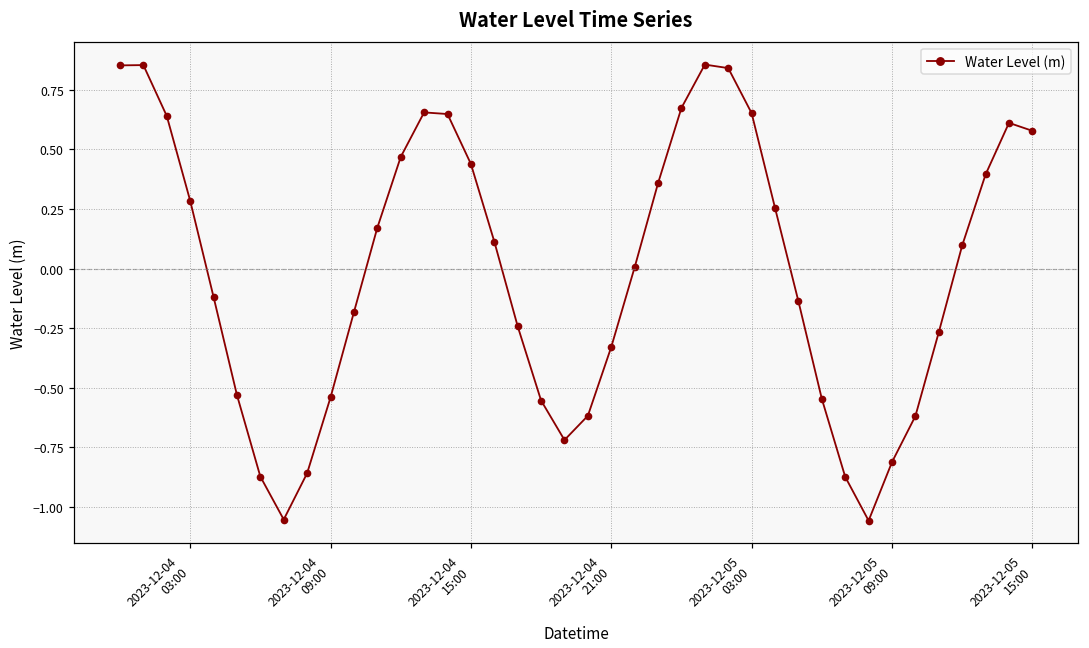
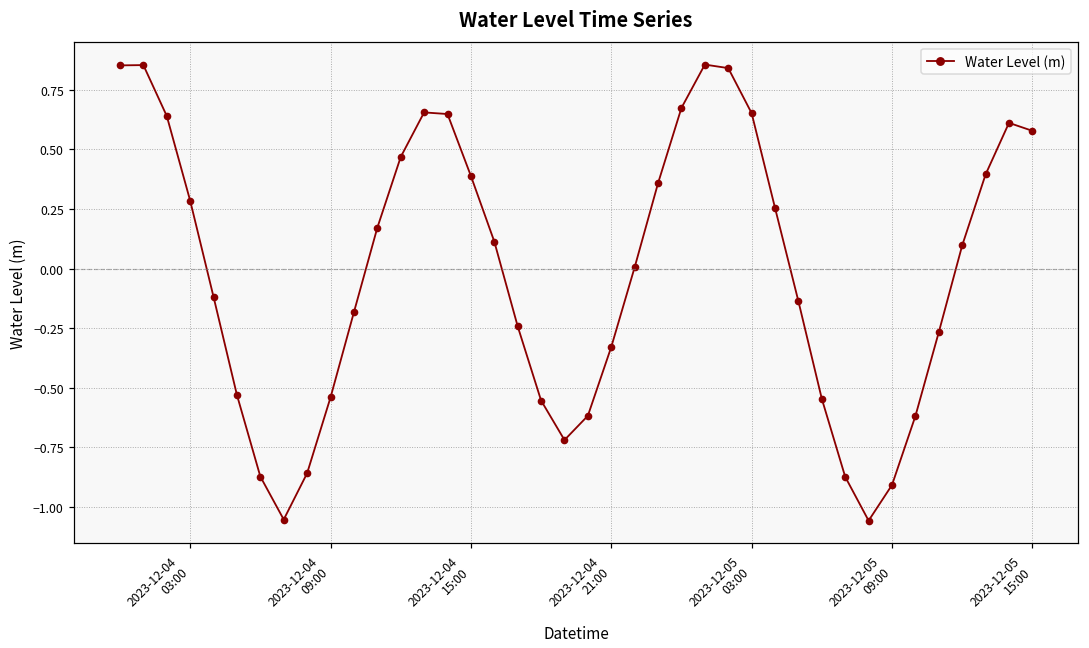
2023-12-04 15:00: 0.44 -> 0.39
2023-12-05 09:00: -0.81 -> -0.91
